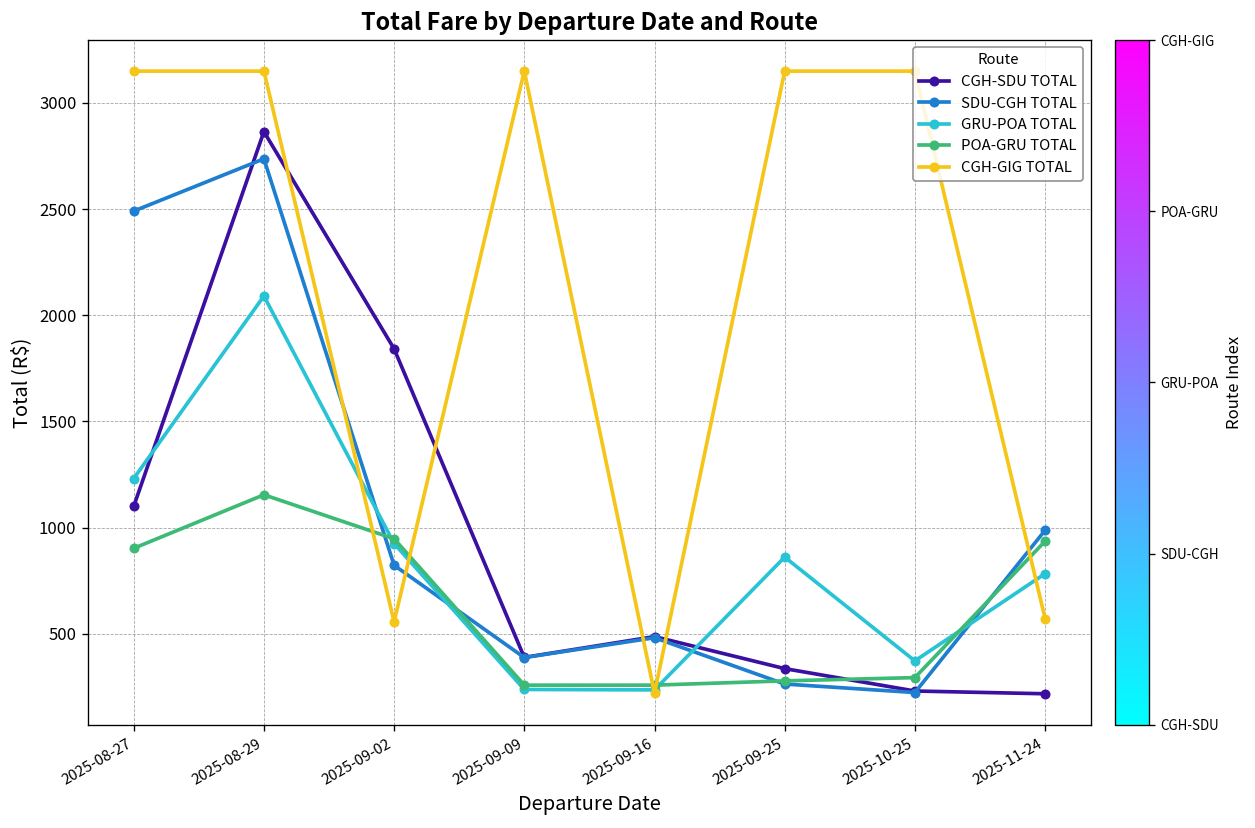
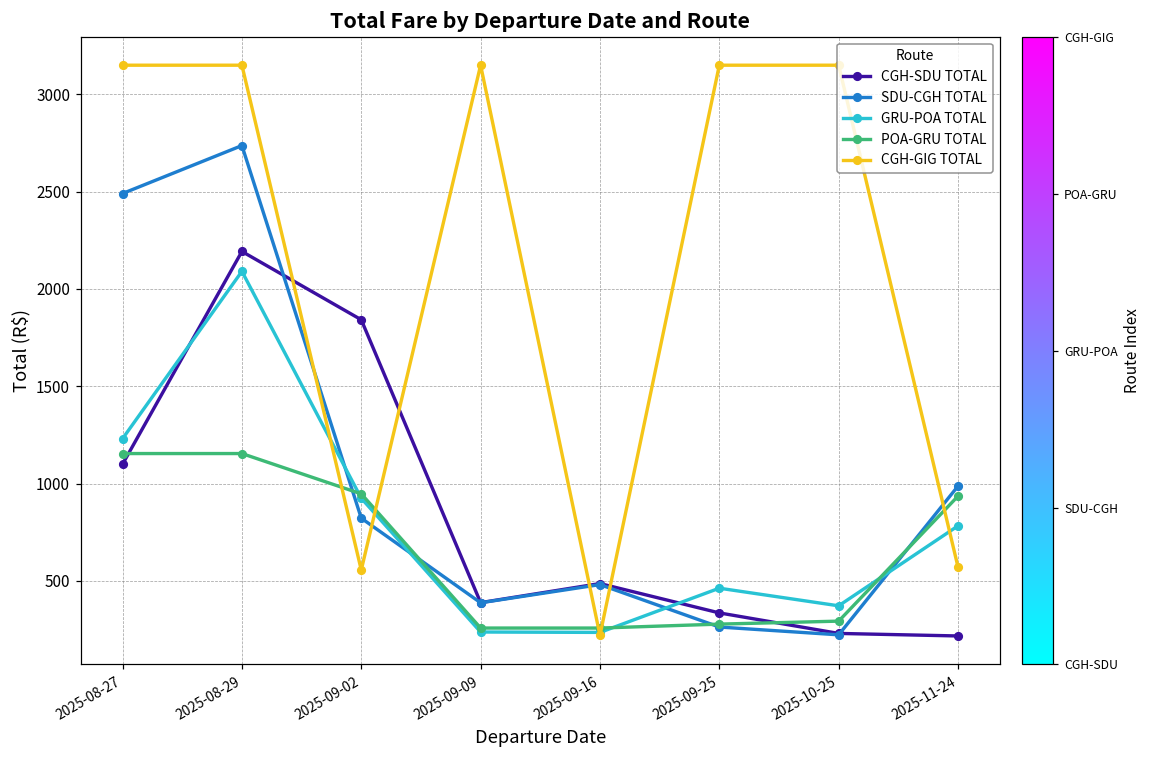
POA-GRU TOTAL, 2025-08-27: 900 -> 1150
CGH-SDU TOTAL, 2025-08-29: 2860 -> 2190
GRU-POA TOTAL, 2025-09-25: 860 -> 460
